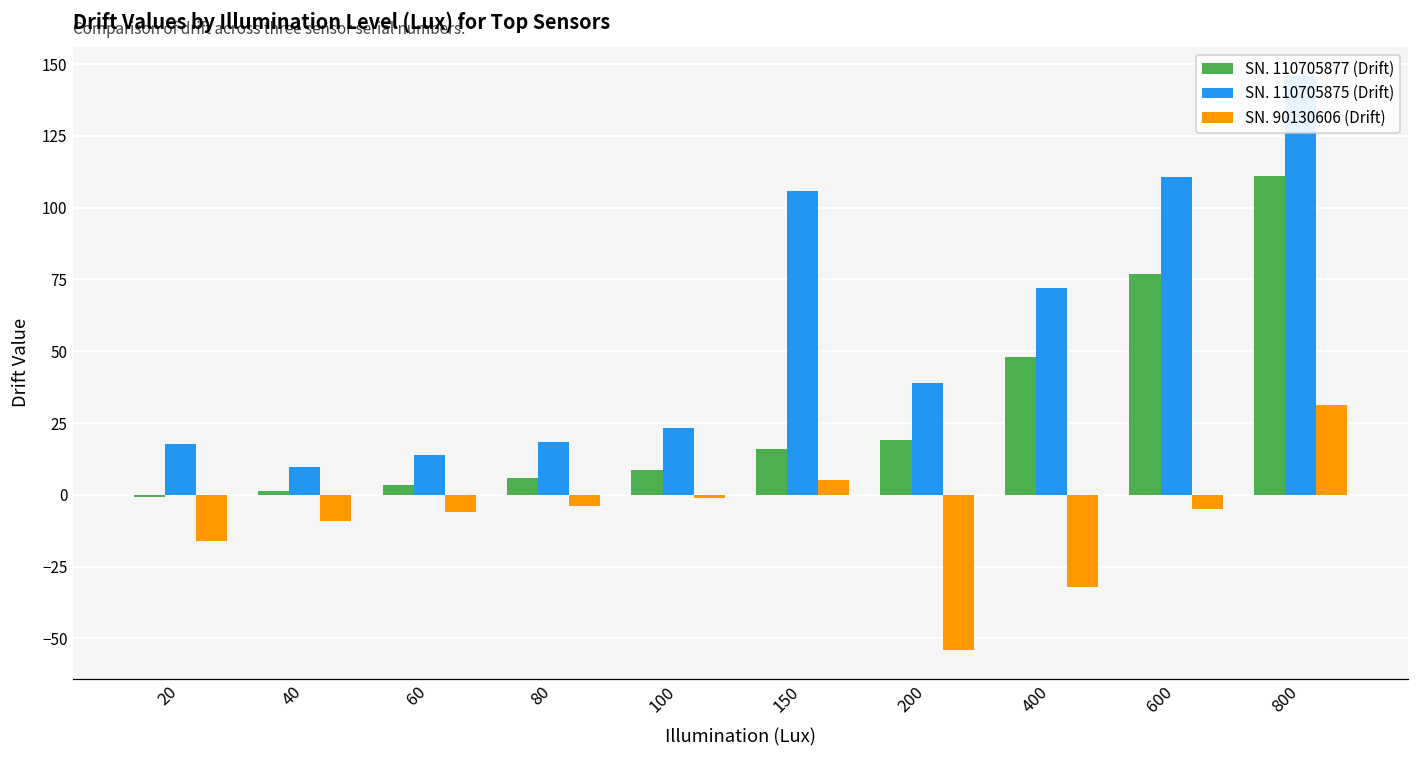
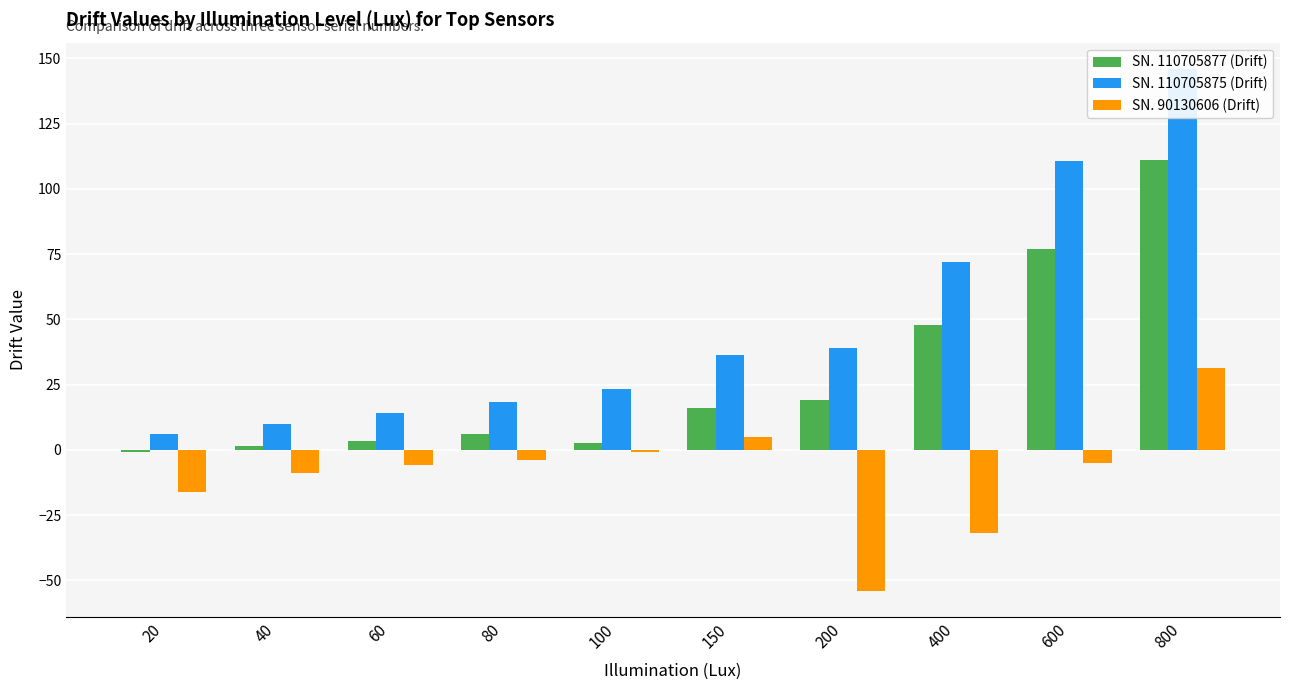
SN. 110705875 (Drift), 20: 18 -> 6
SN. 110705877 (Drift), 100: 9 -> 3
SN. 110705875 (Drift), 150: 106 -> 36
